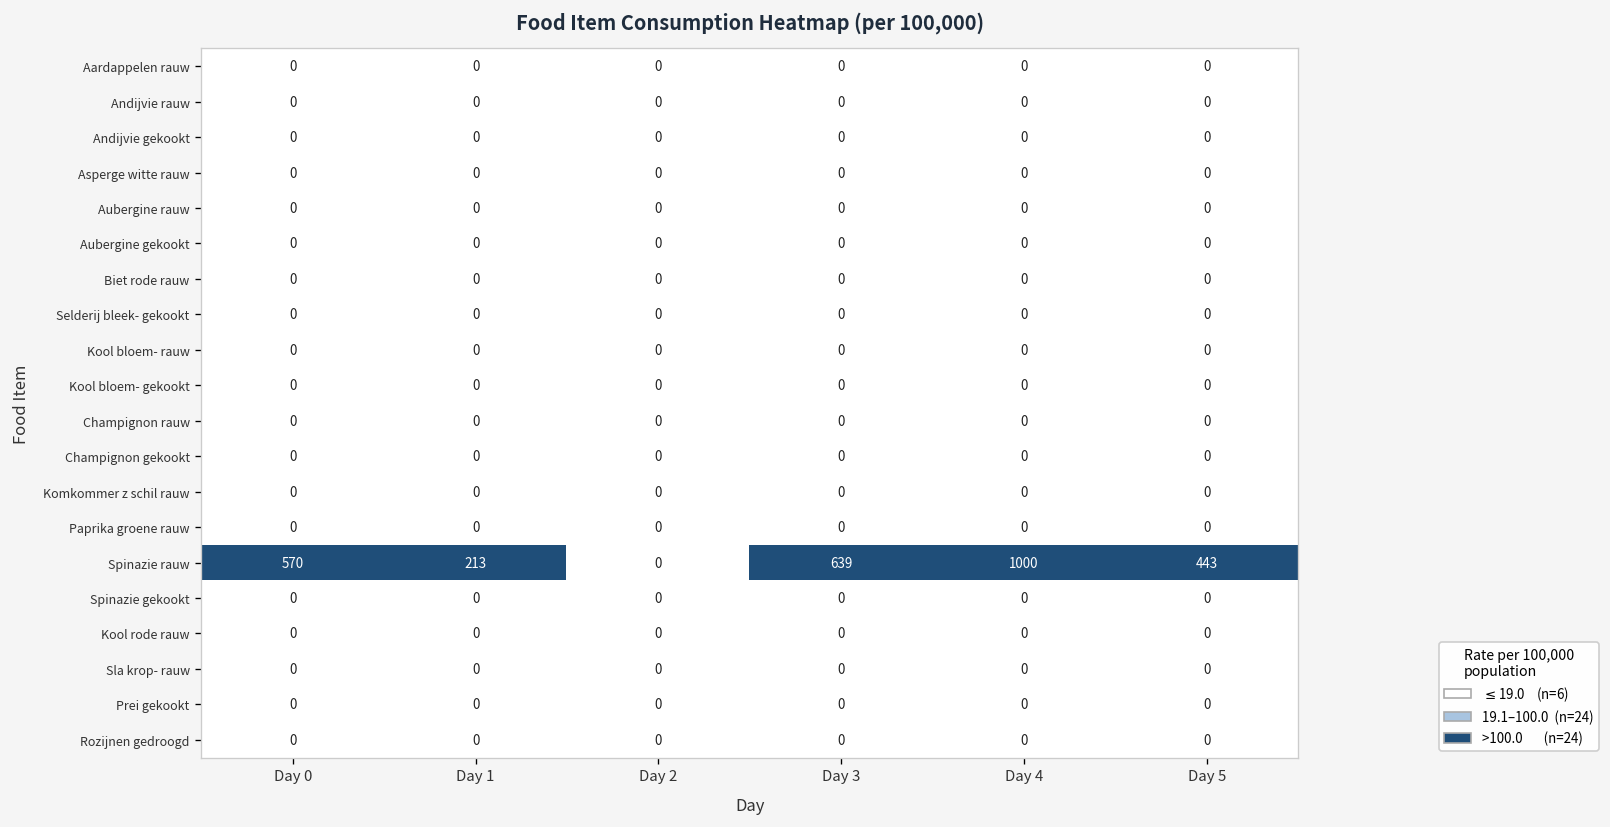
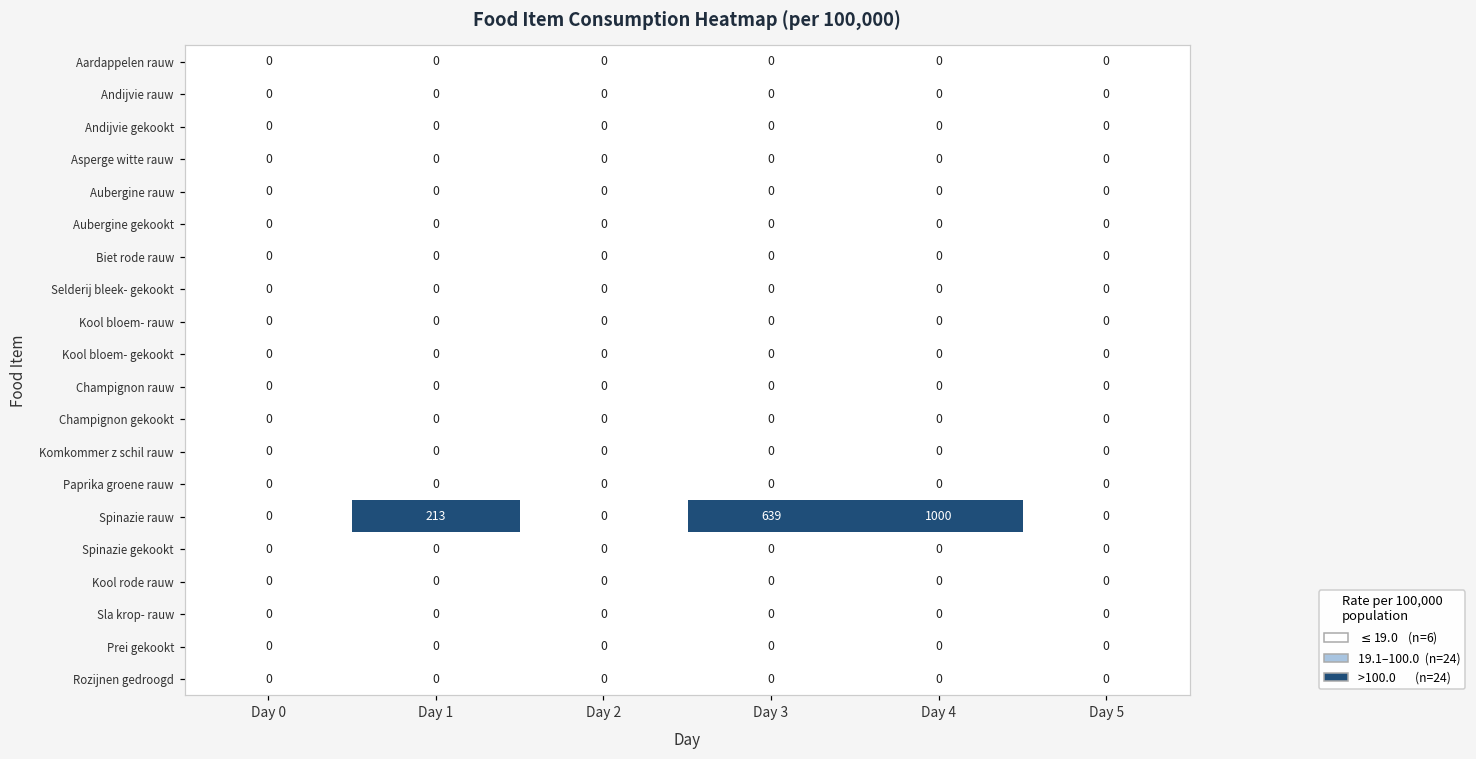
Spinazie rauw, Day 0: 570 -> 0
Spinazie rauw, Day 5: 443 -> 0
